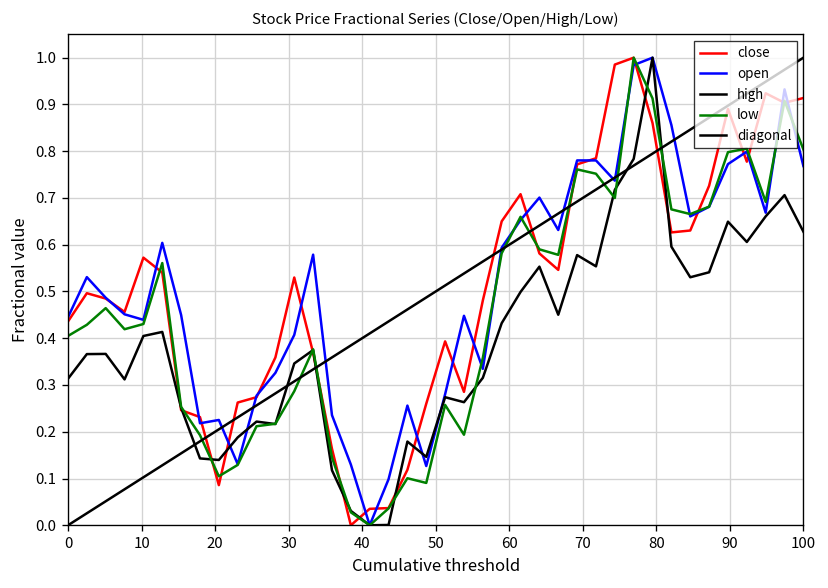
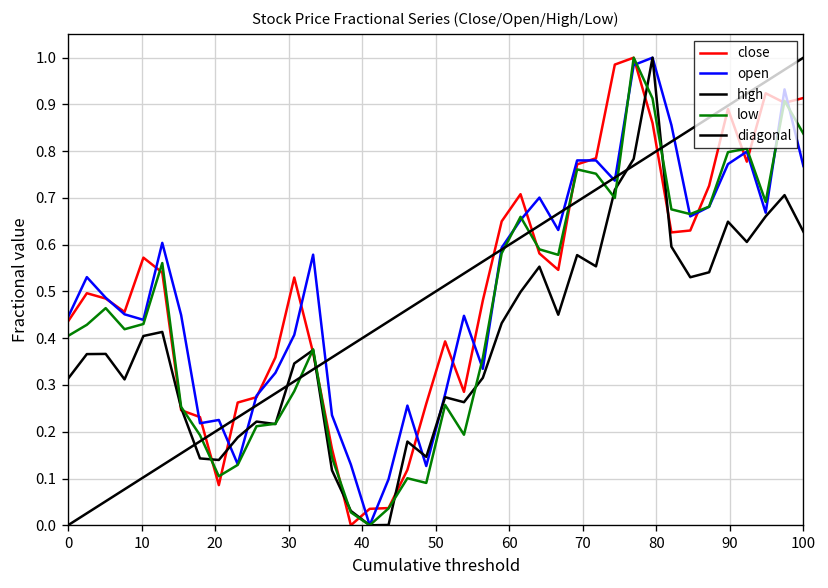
low, 100: 0.80 -> 0.84
